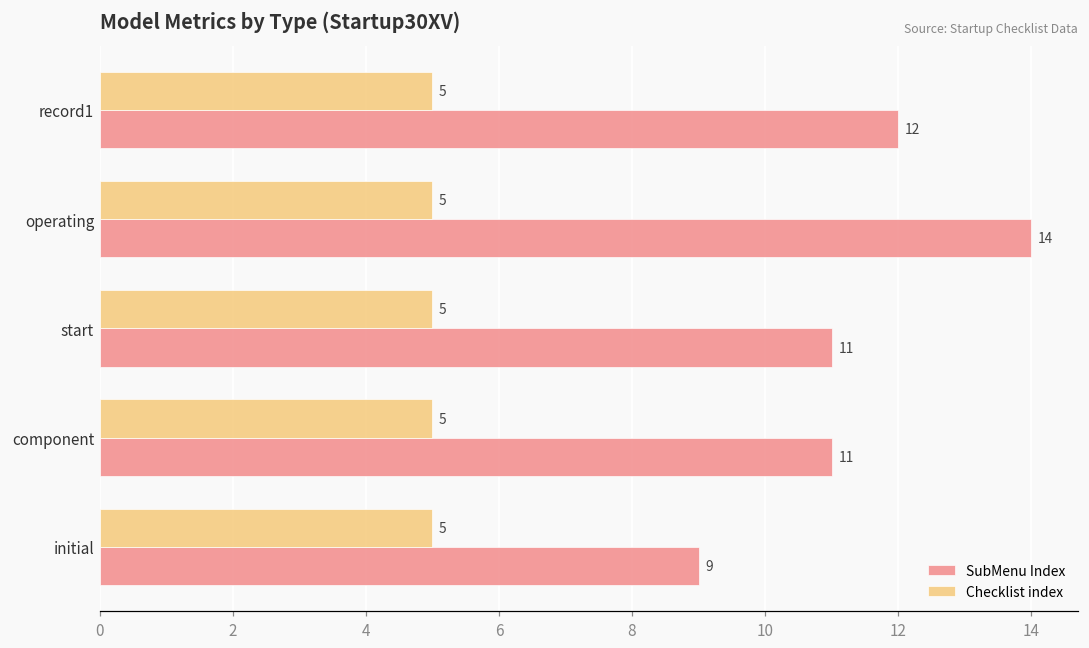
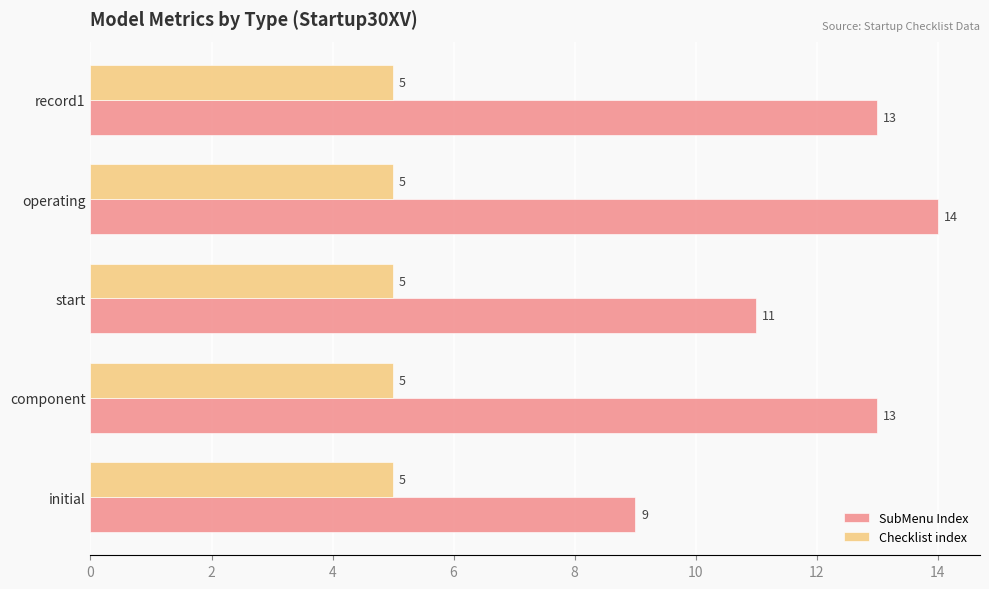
SubMenu Index, record1: 12 -> 13
SubMenu Index, component: 11 -> 13
